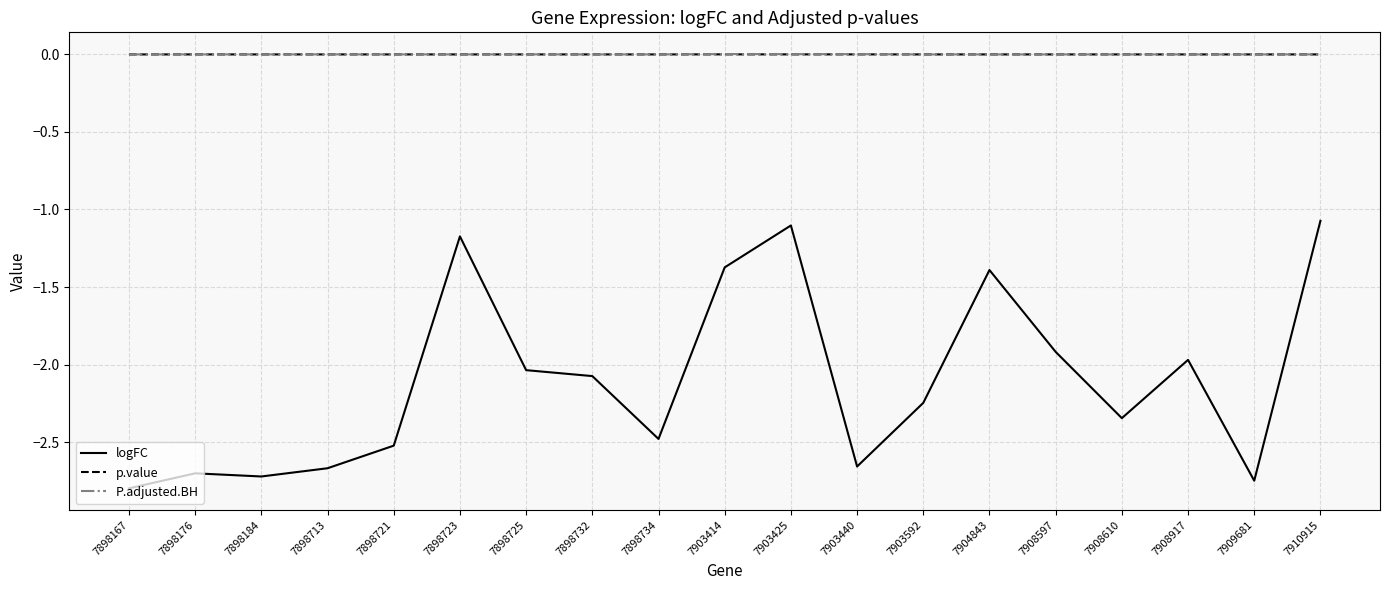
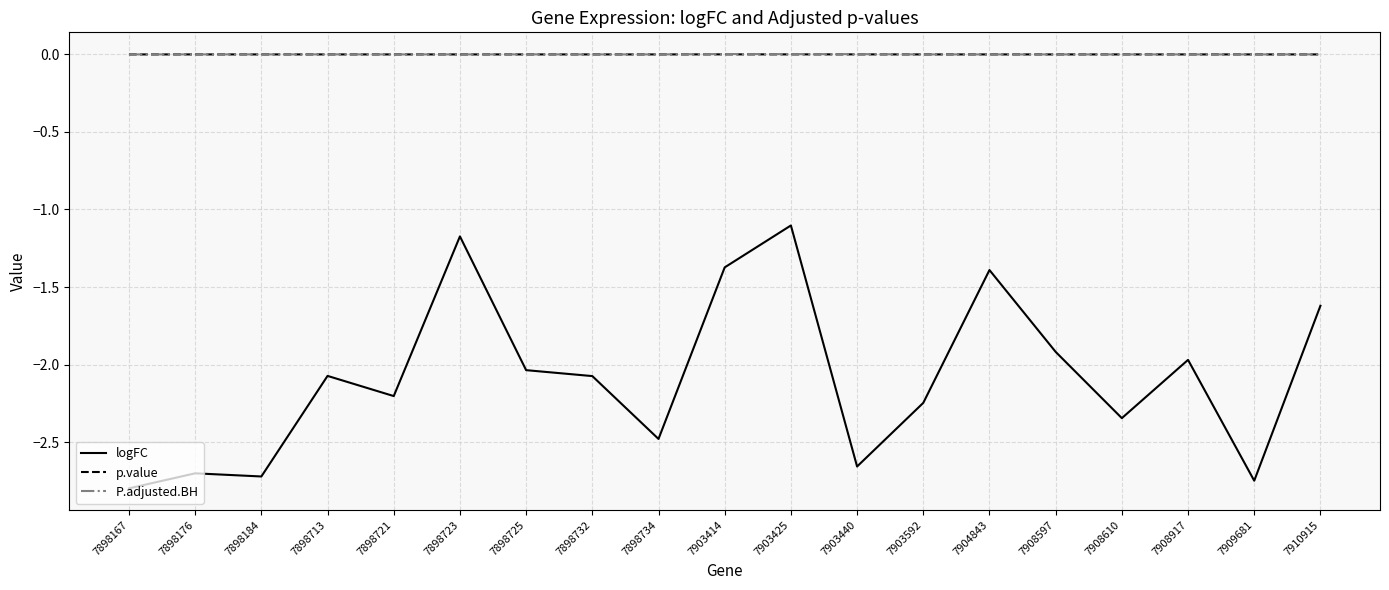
logFC, 7898713: -2.67 -> -2.07
logFC, 7898721: -2.52 -> -2.20
logFC, 7910915: -1.07 -> -1.62
